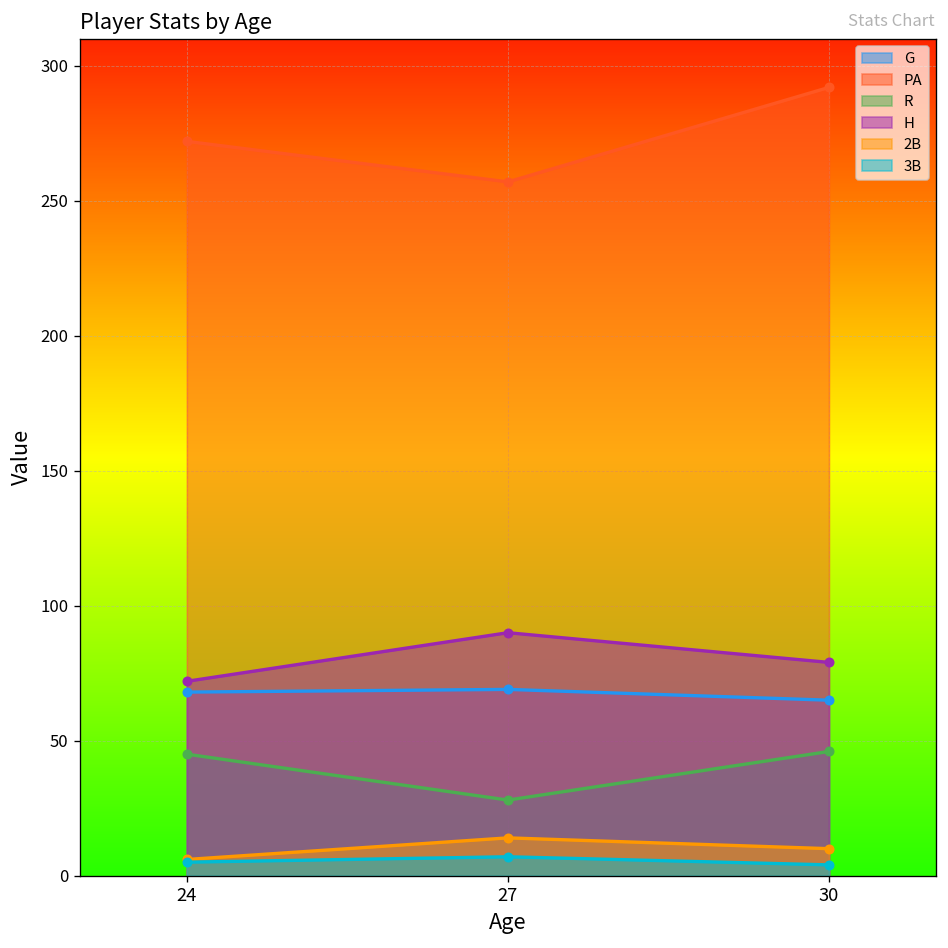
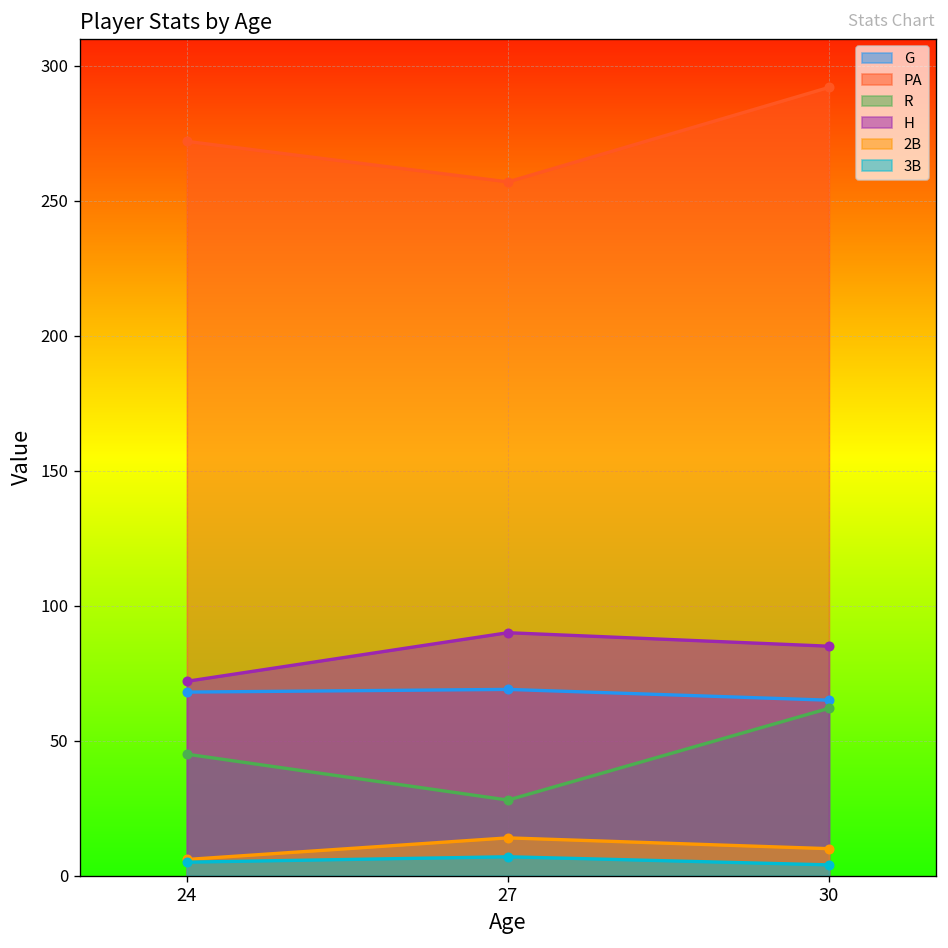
R, 30: 46 -> 62
H, 30: 79 -> 85
